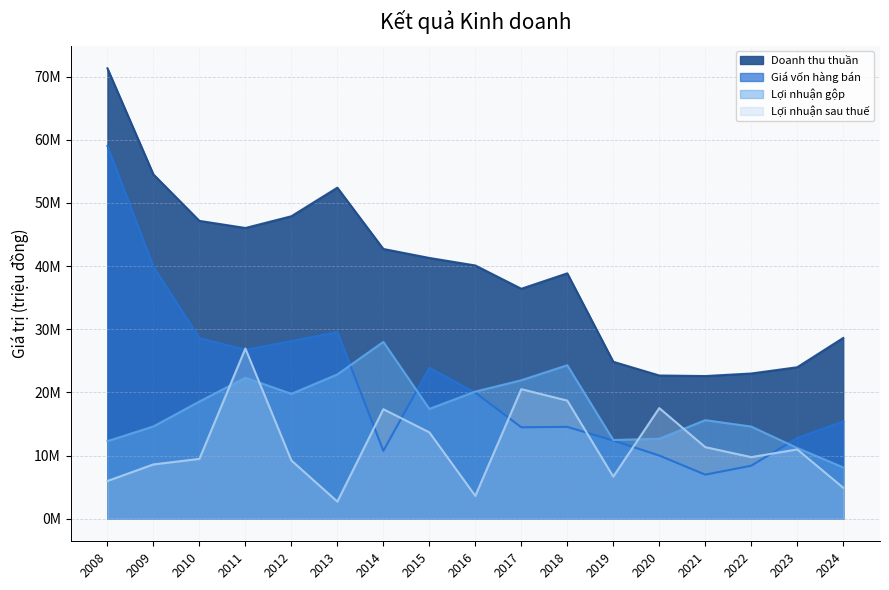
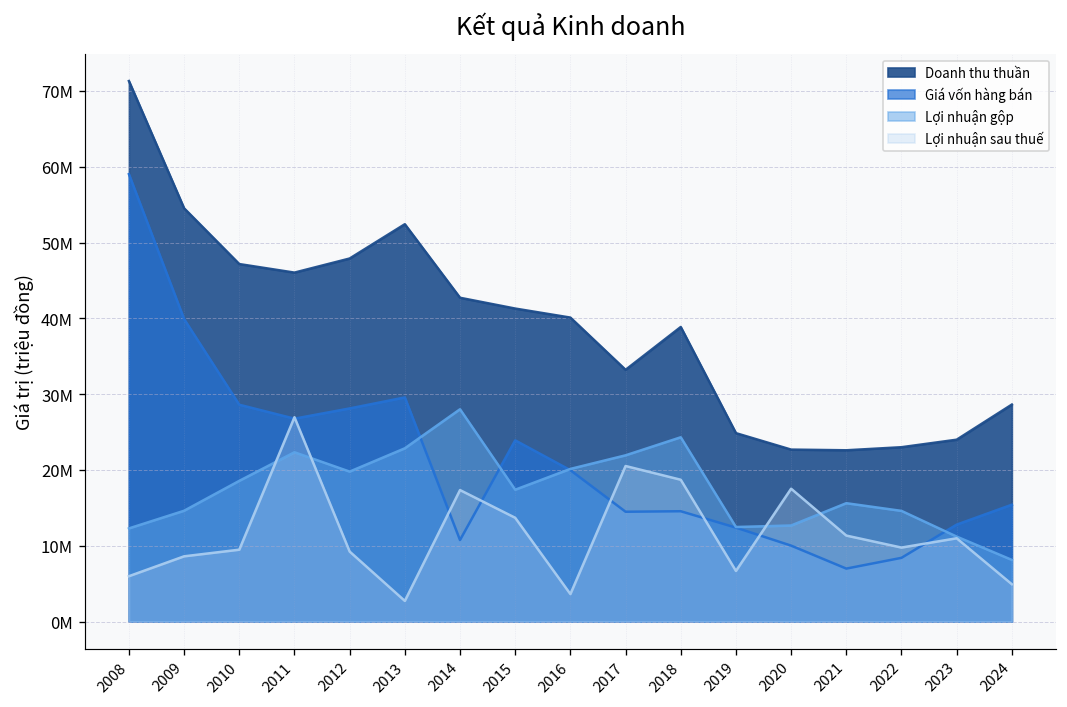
Doanh thu thuần, 2017: 36000000 -> 33000000
